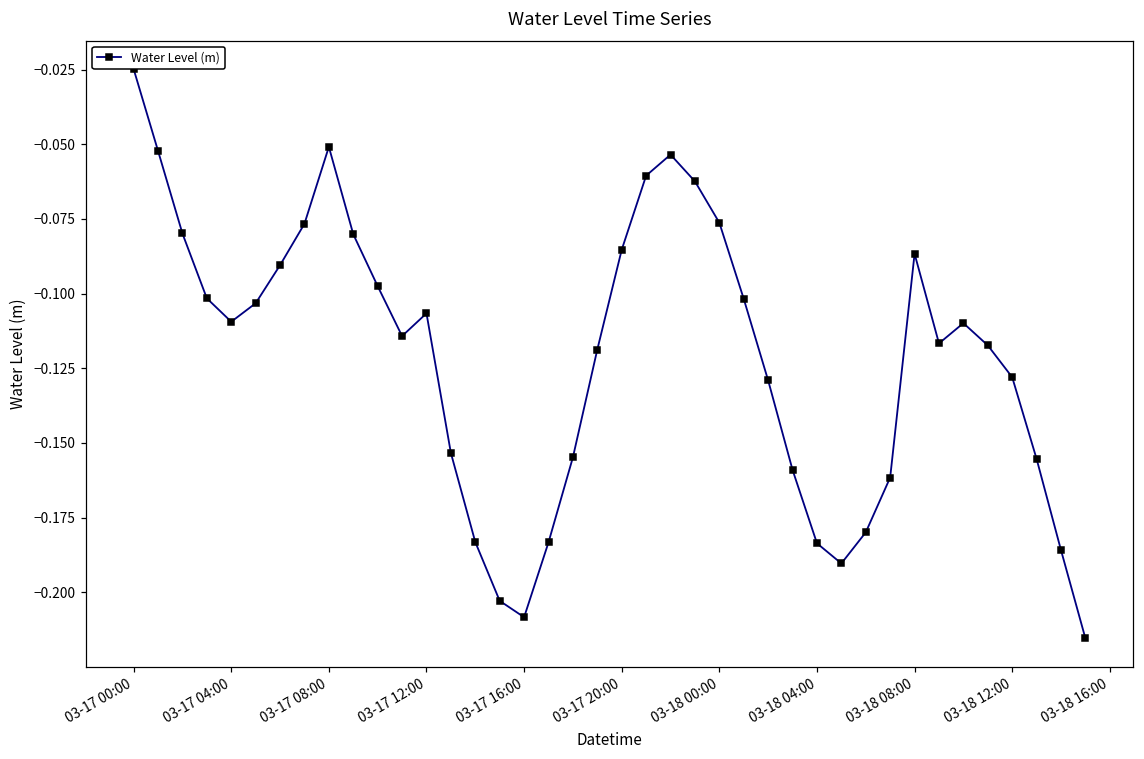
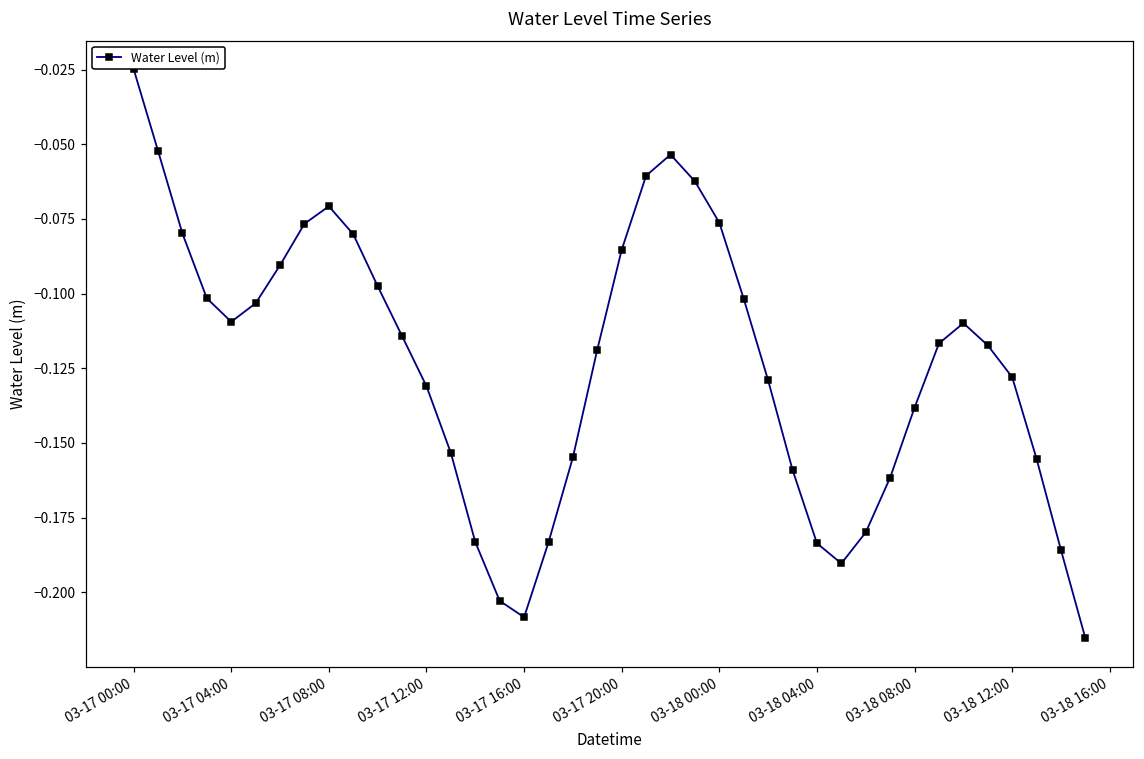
03-17 08:00: -0.051 -> -0.071
03-17 12:00: -0.107 -> -0.131
03-18 08:00: -0.087 -> -0.138
